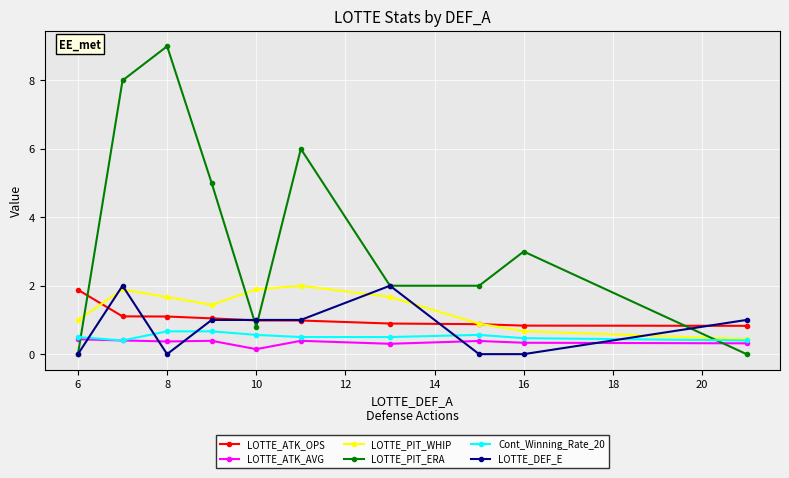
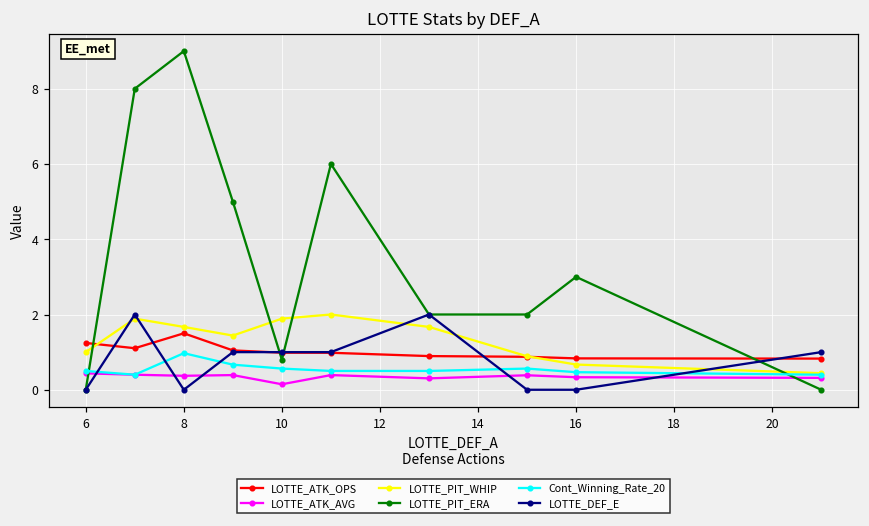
LOTTE_ATK_OPS, 6: 1.9 -> 1.2
LOTTE_ATK_OPS, 8: 1.1 -> 1.5
Cont_Winning_Rate_20, 8: 0.7 -> 1.0
